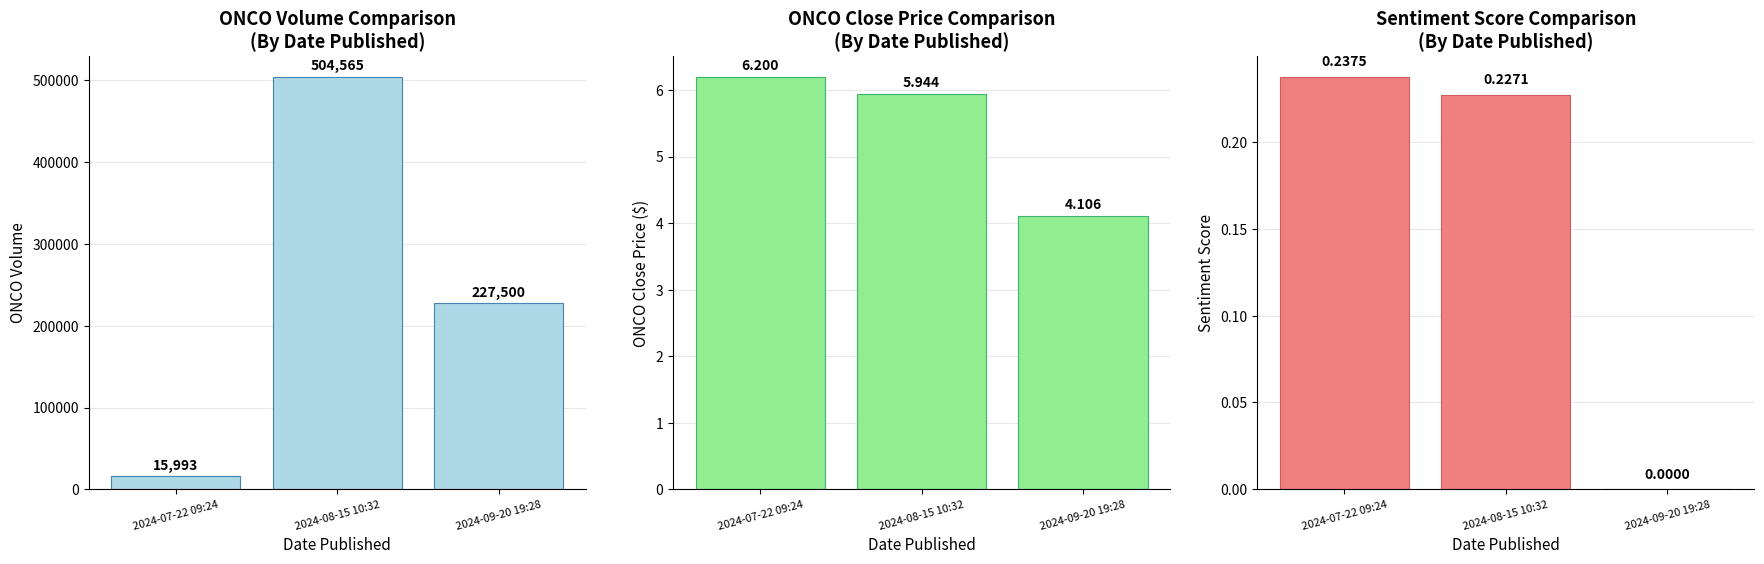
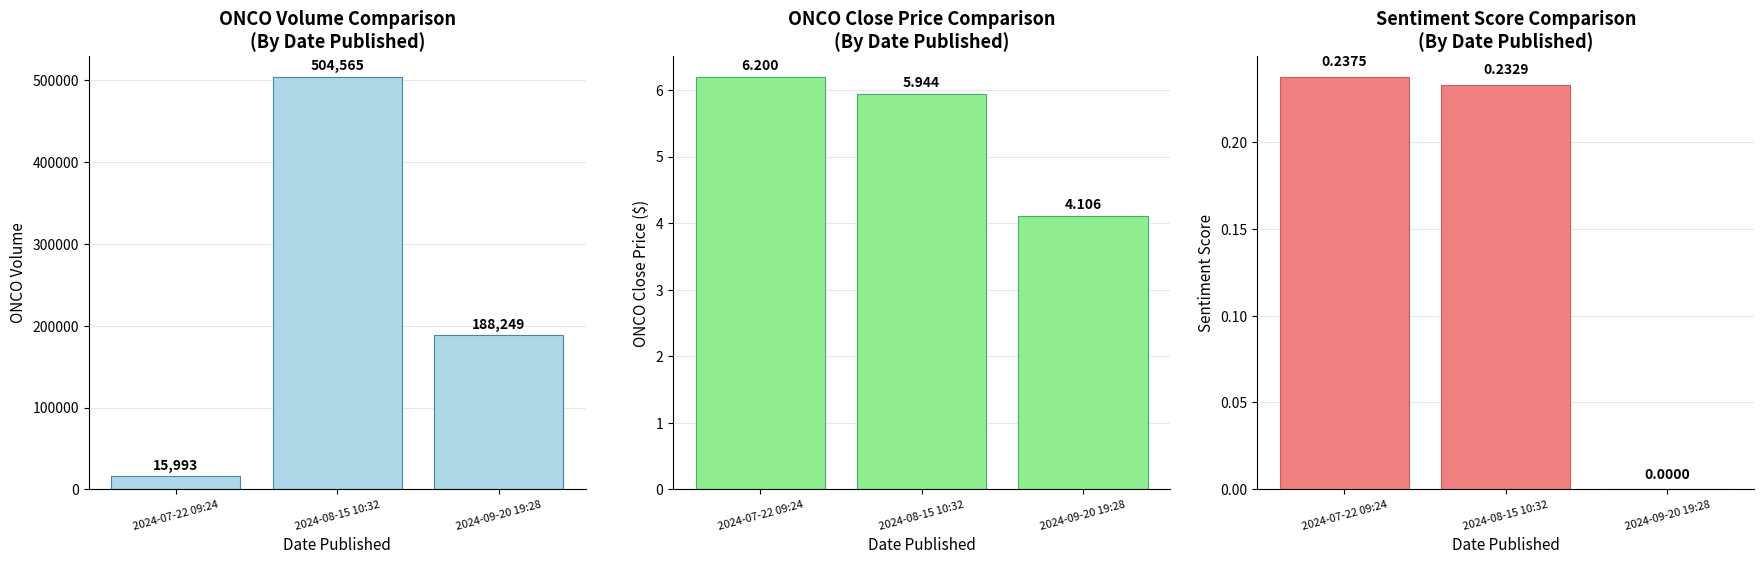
ONCO Volume Comparison (By Date Published), 2024-09-20 19:28: 227,500 -> 188,249
Sentiment Score Comparison (By Date Published), 2024-08-15 10:32: 0.2271 -> 0.2329
